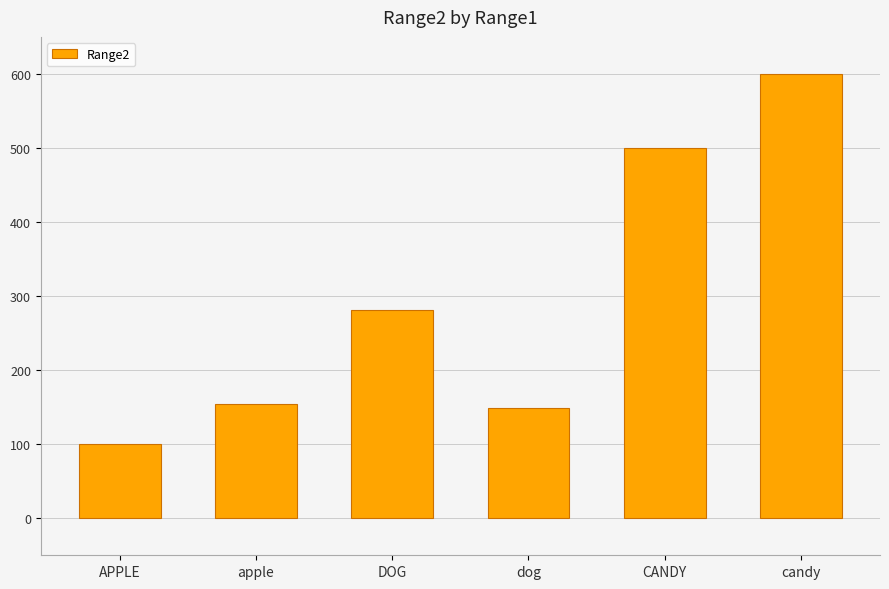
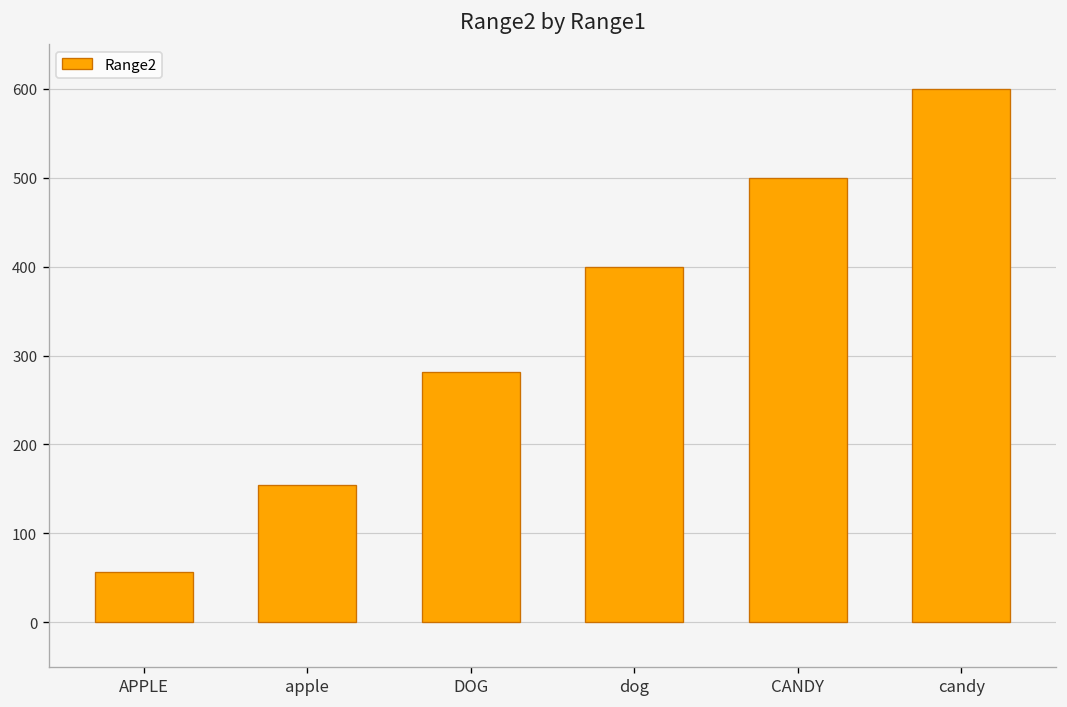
APPLE: 100 -> 60
dog: 150 -> 400
